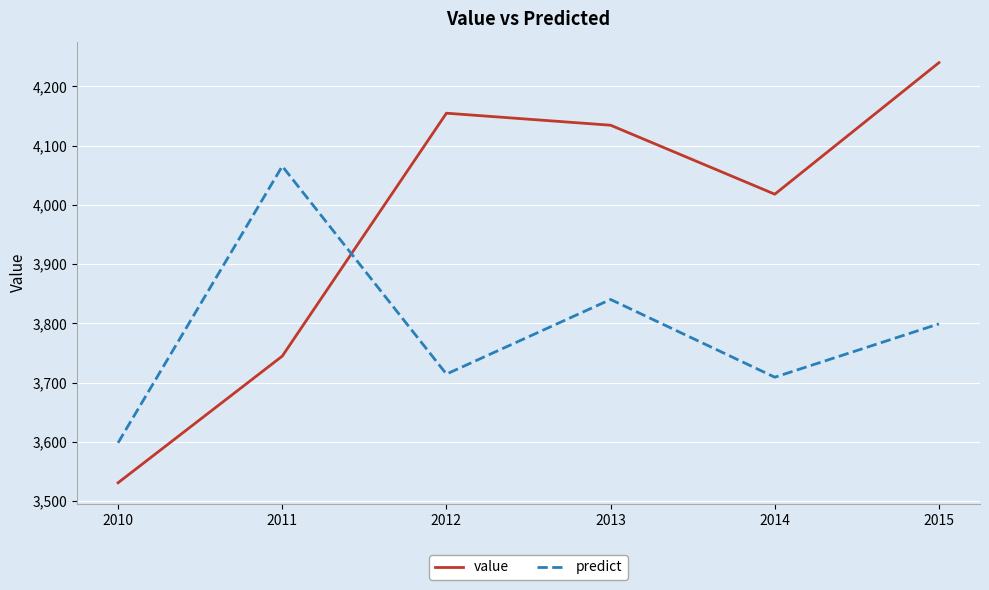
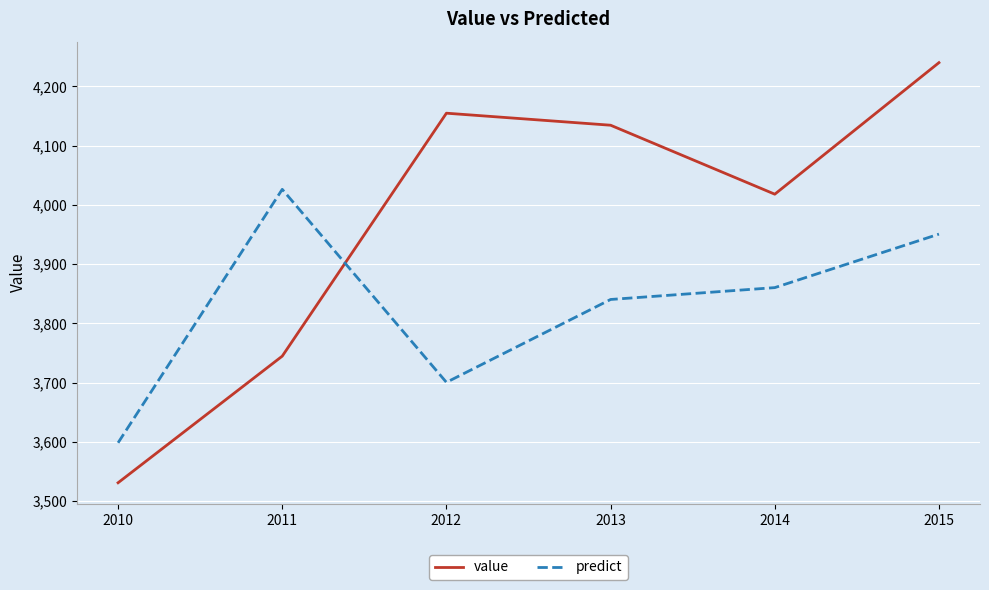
predict, 2011: 4,070 -> 4,030
predict, 2012: 3,710 -> 3,700
predict, 2014: 3,710 -> 3,860
predict, 2015: 3,800 -> 3,950
